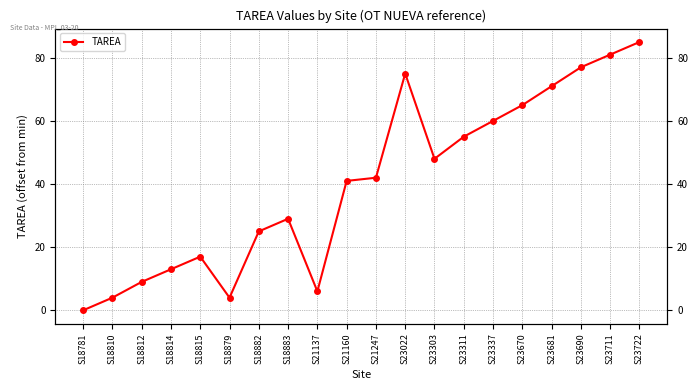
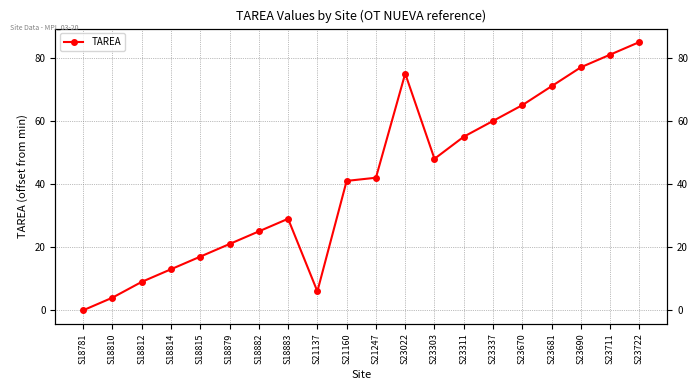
S18879: 4 -> 21
